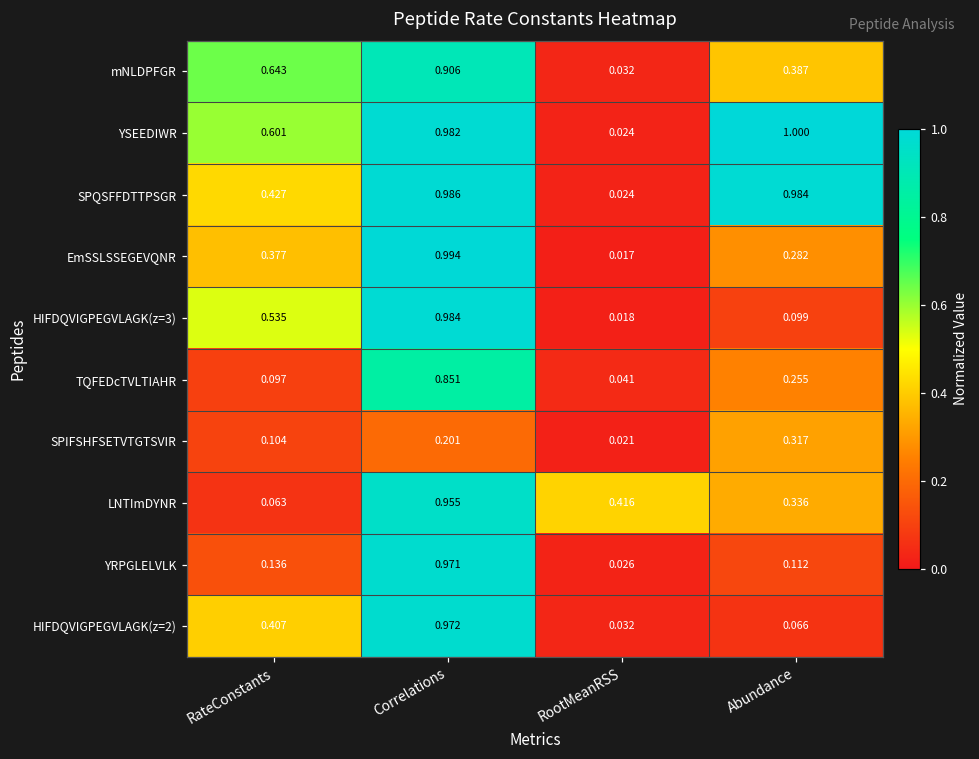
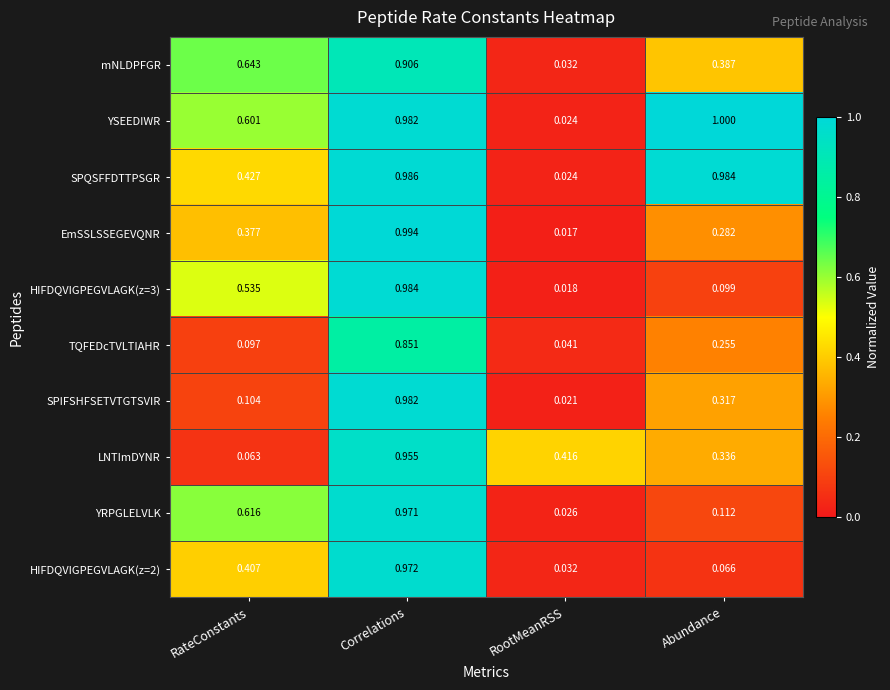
SPIFSHFSETVTGTSVIR, Correlations: 0.201 -> 0.982
YRPGLELVLK, RateConstants: 0.136 -> 0.616
